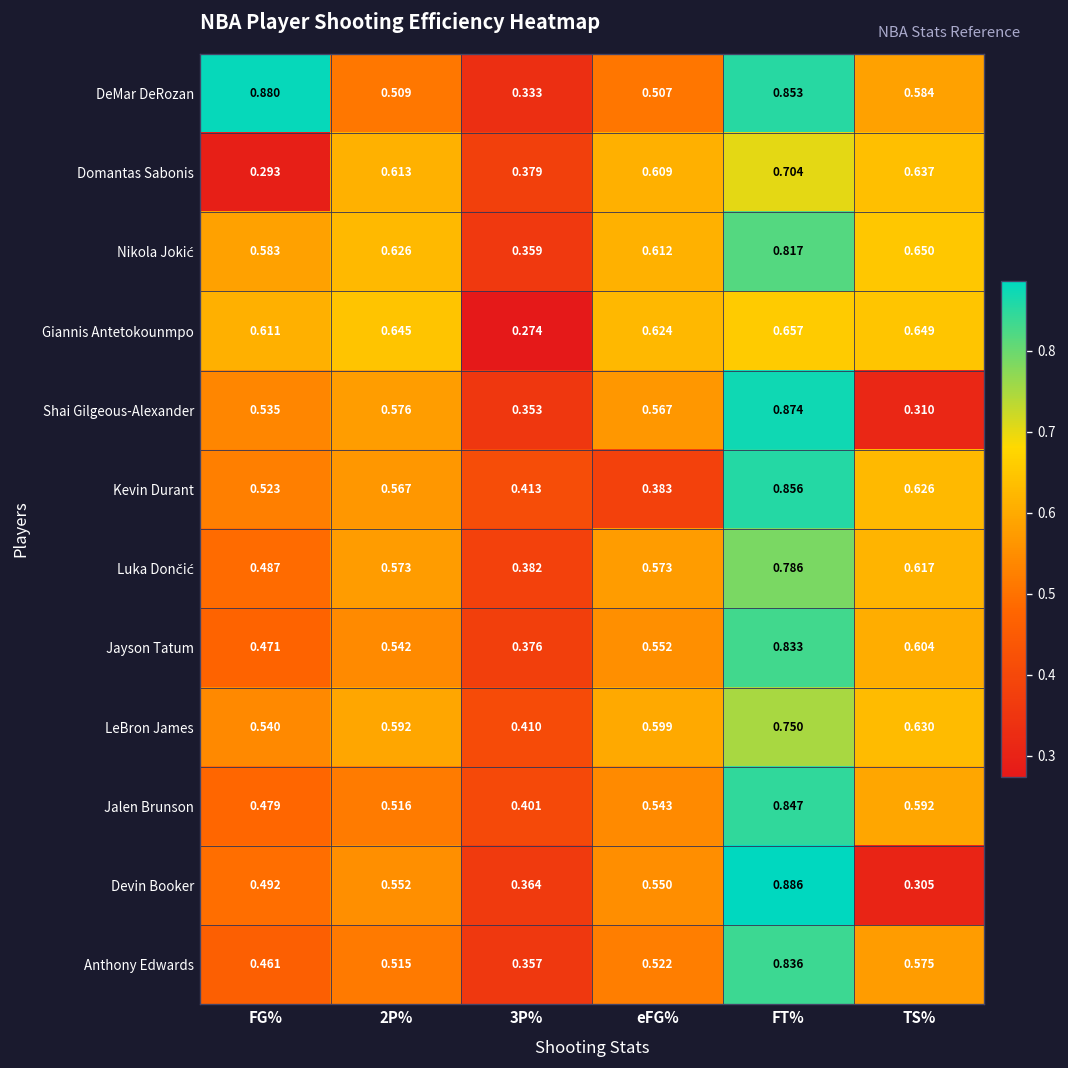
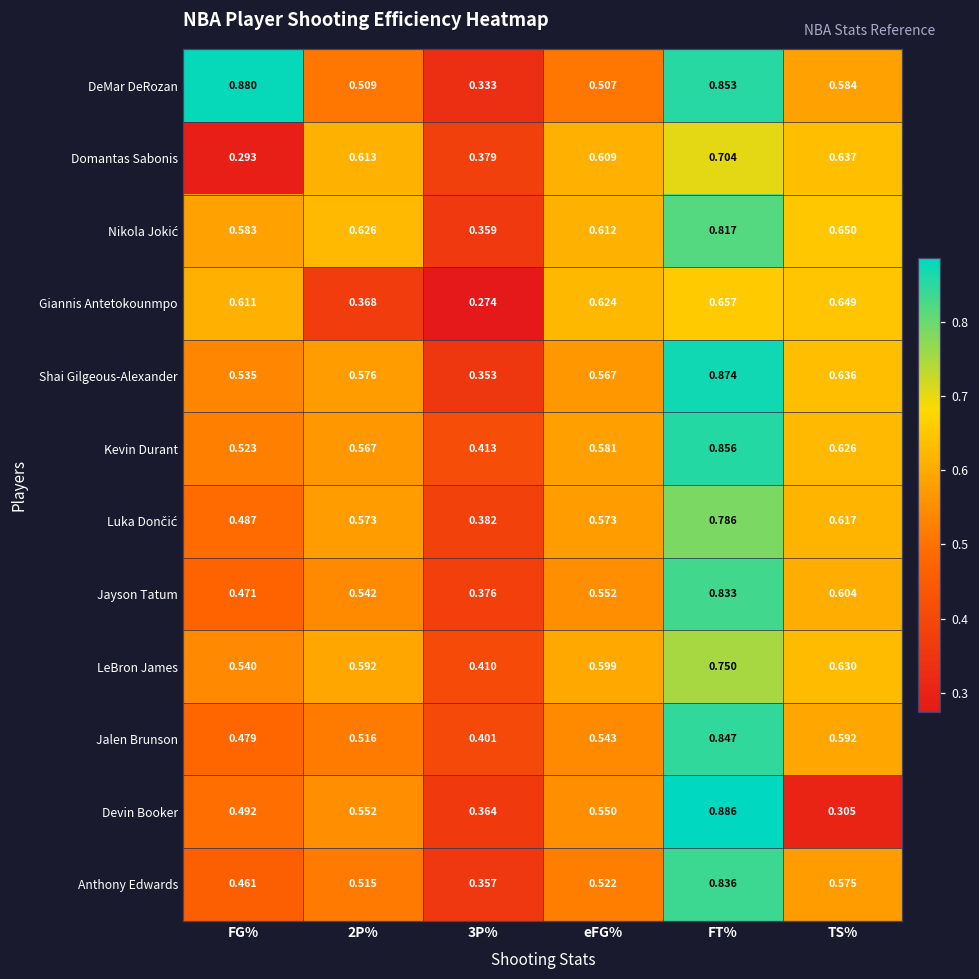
Giannis Antetokounmpo, 2P%: 0.645 -> 0.368
Shai Gilgeous-Alexander, TS%: 0.310 -> 0.636
Kevin Durant, eFG%: 0.383 -> 0.581
